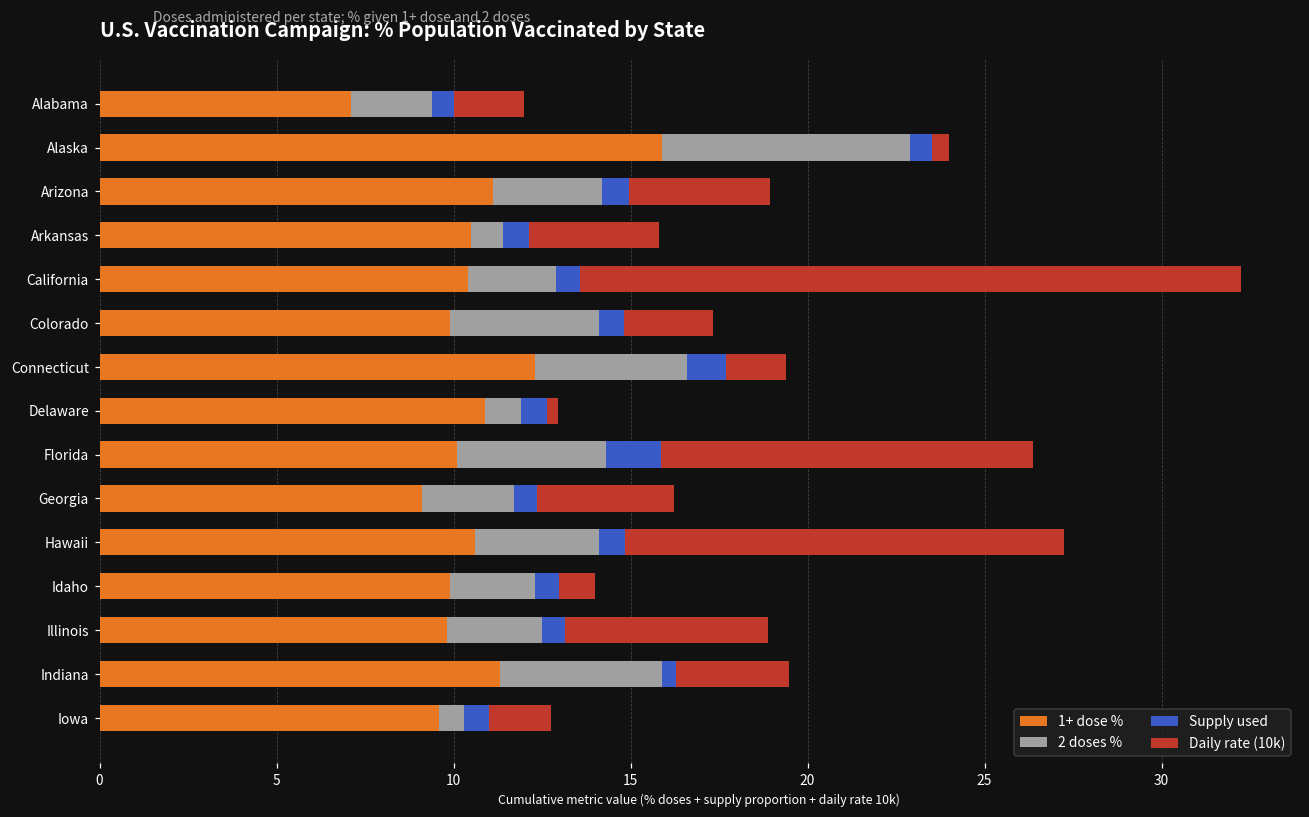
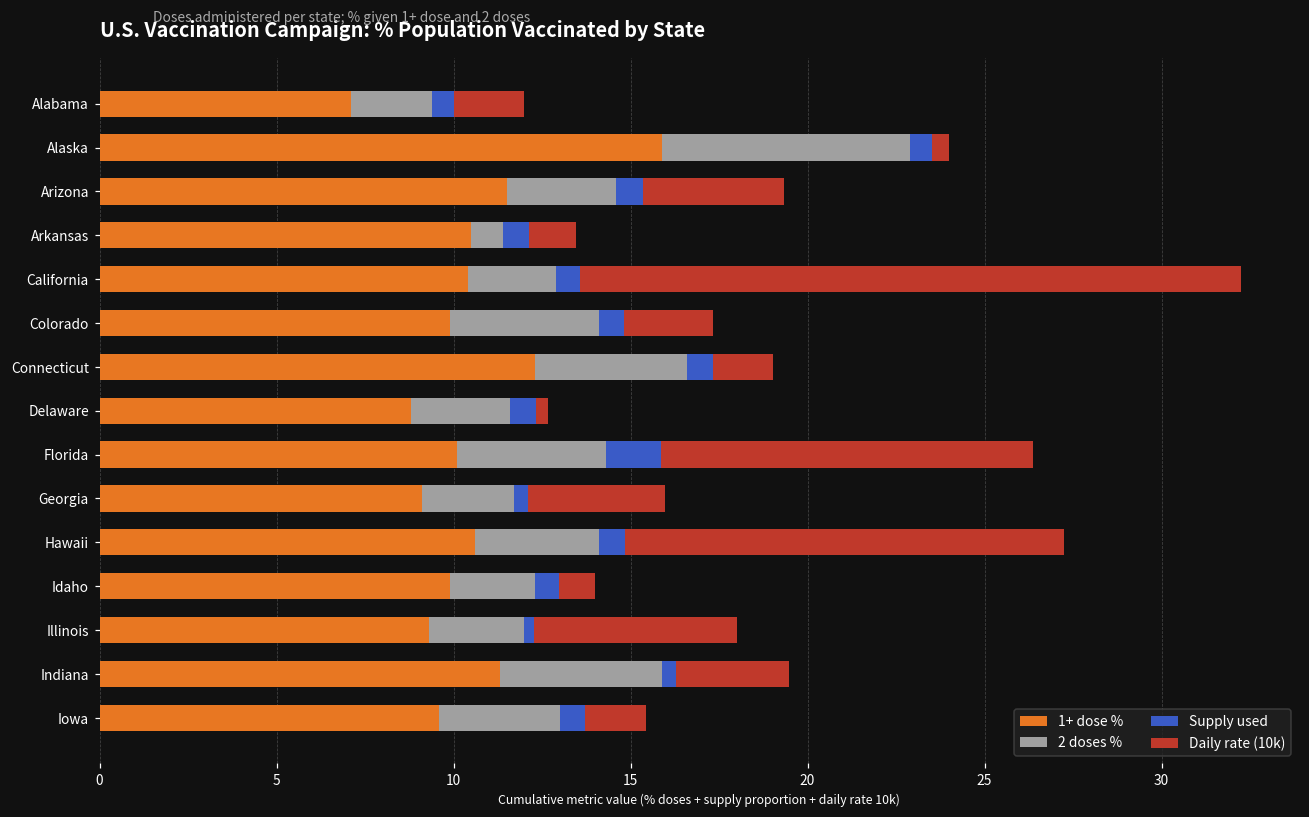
1+ dose %, Arizona: 11.1 -> 11.5
Daily rate (10k), Arkansas: 3.7 -> 1.3
Supply used, Connecticut: 1.1 -> 0.7
1+ dose %, Delaware: 10.9 -> 8.8
2 doses %, Delaware: 1.0 -> 2.8
Supply used, Georgia: 0.6 -> 0.4
1+ dose %, Illinois: 9.8 -> 9.3
Supply used, Illinois: 0.7 -> 0.3
2 doses %, Iowa: 0.7 -> 3.4
